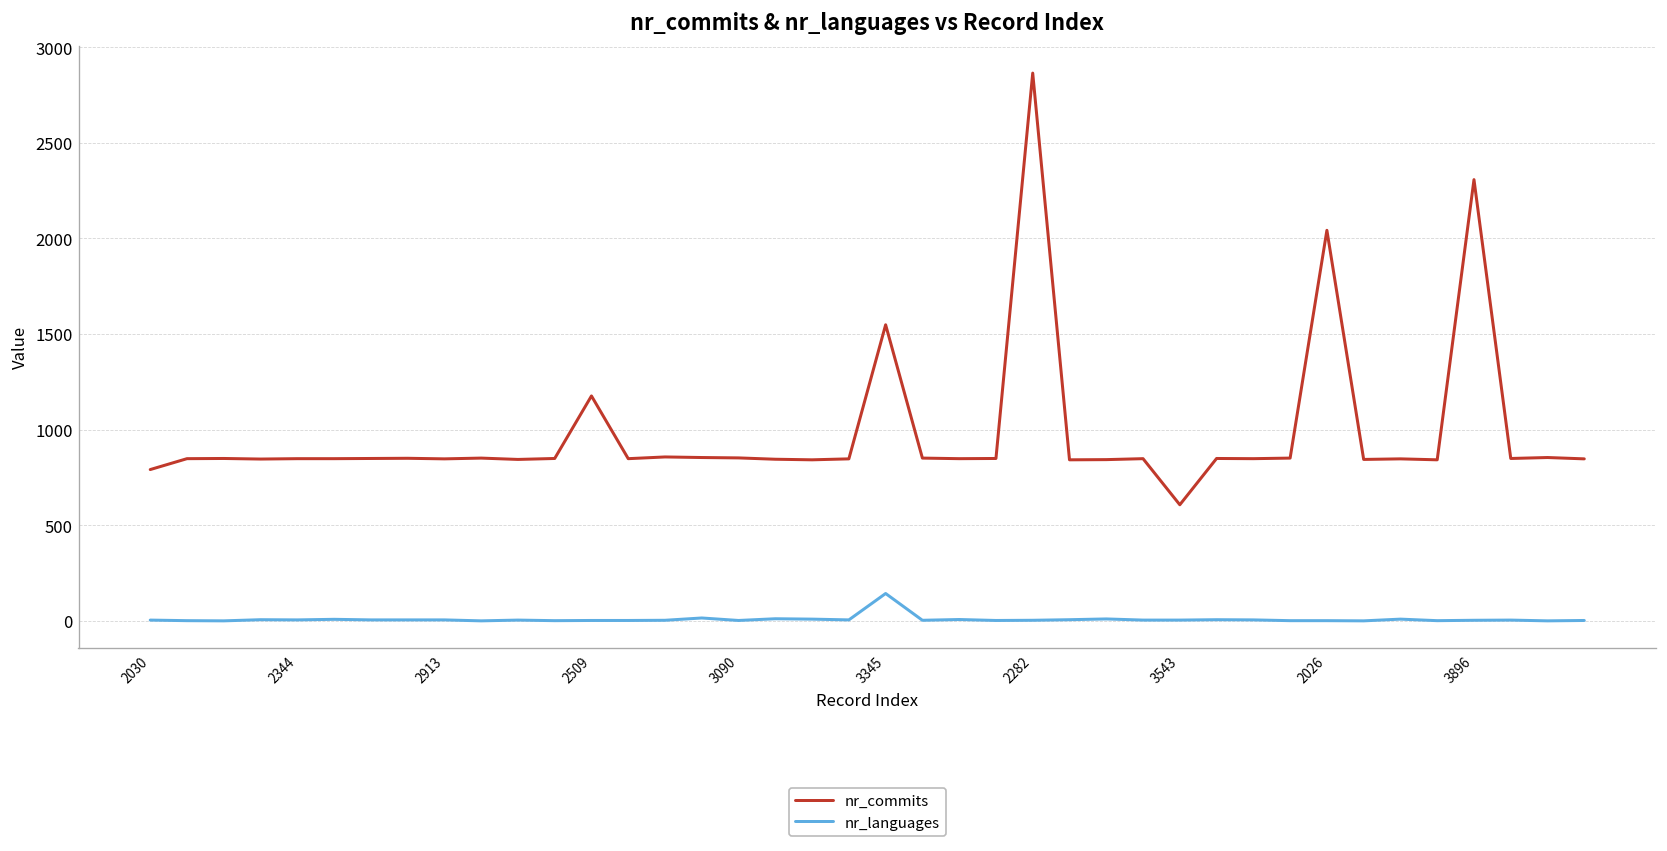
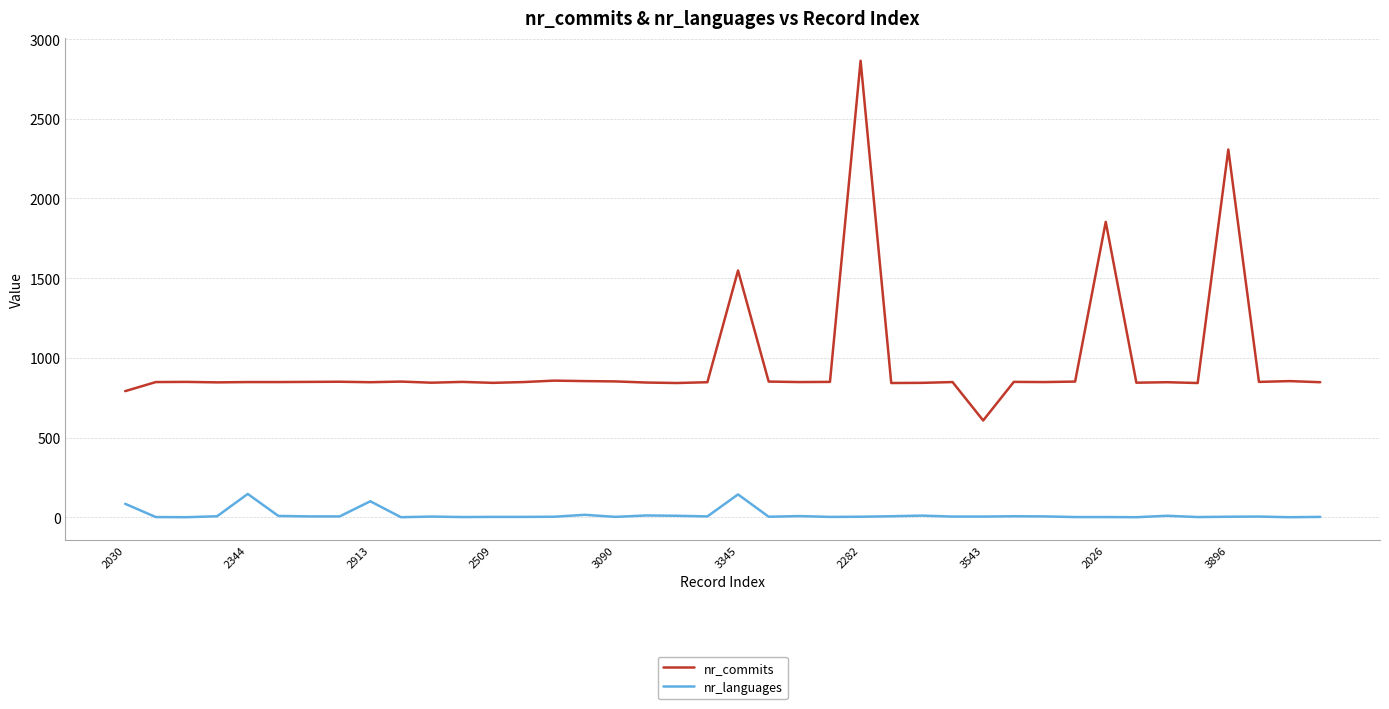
nr_languages, 2030: 0 -> 80
nr_languages, 2344: 10 -> 150
nr_languages, 2913: 10 -> 100
nr_commits, 2509: 1180 -> 840
nr_commits, 2026: 2040 -> 1850
